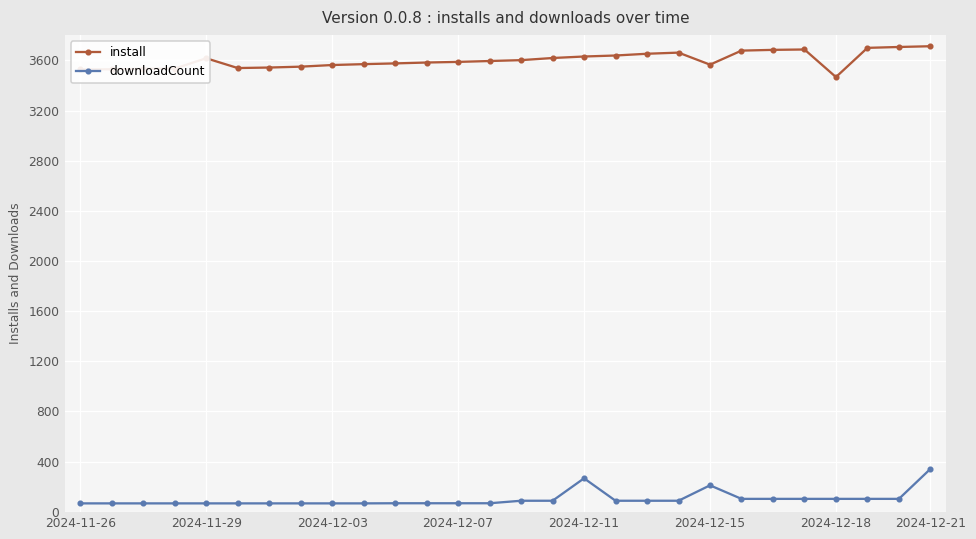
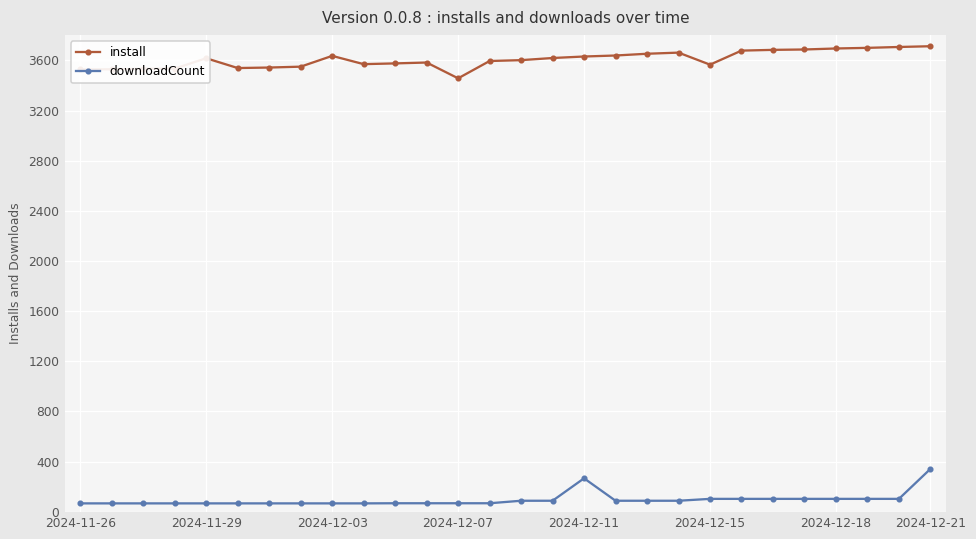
install, 2024-12-03: 3560 -> 3640
install, 2024-12-07: 3590 -> 3460
downloadCount, 2024-12-15: 210 -> 100
install, 2024-12-18: 3470 -> 3700
